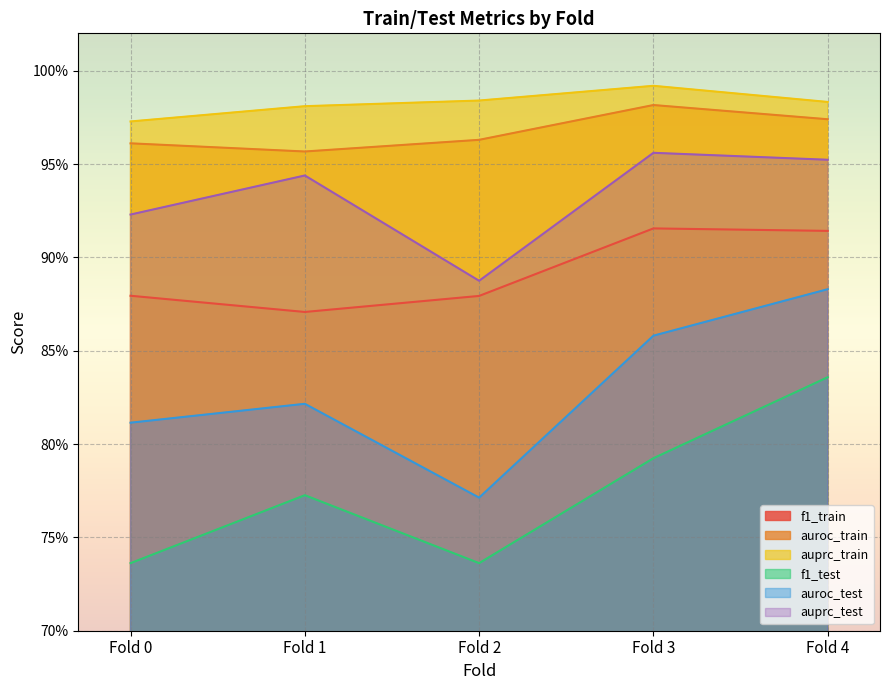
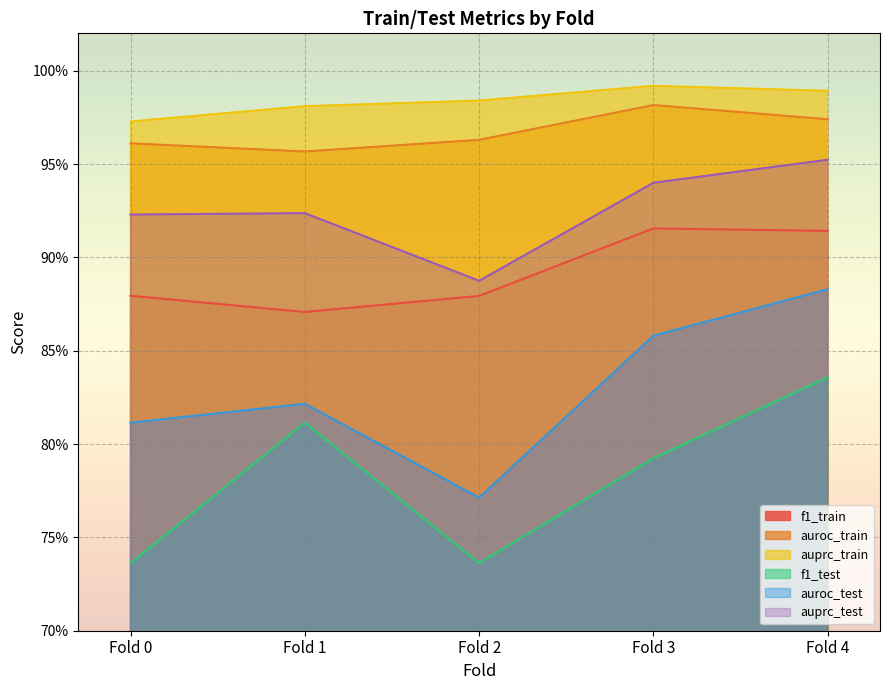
f1_test, Fold 1: 77.3% -> 81.1%
auprc_test, Fold 1: 94.4% -> 92.4%
auprc_test, Fold 3: 95.6% -> 94.0%
auprc_train, Fold 4: 98.3% -> 98.9%
